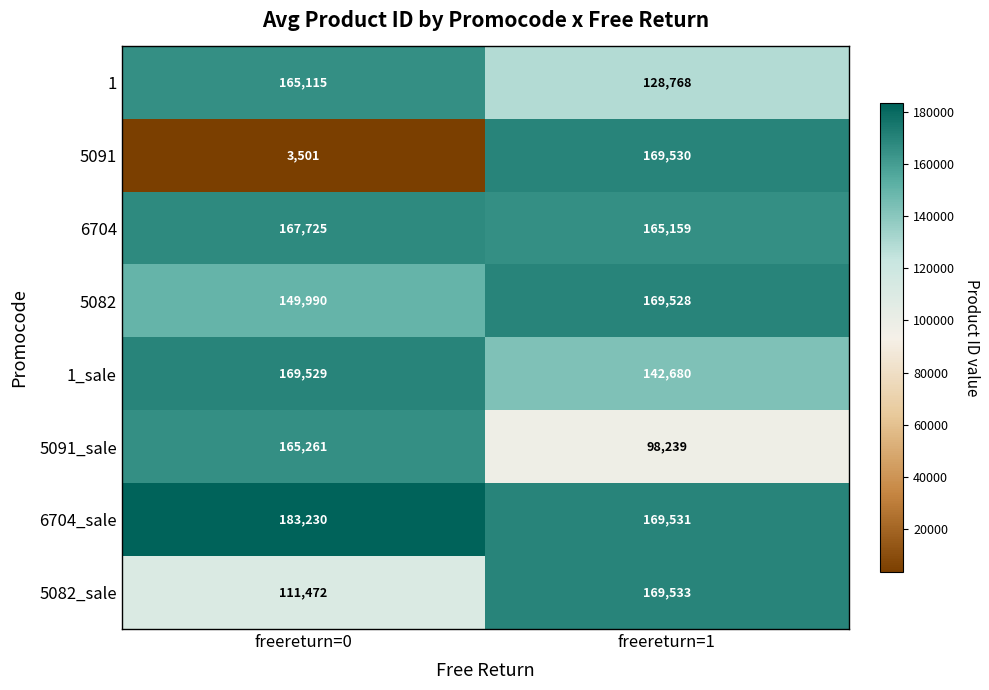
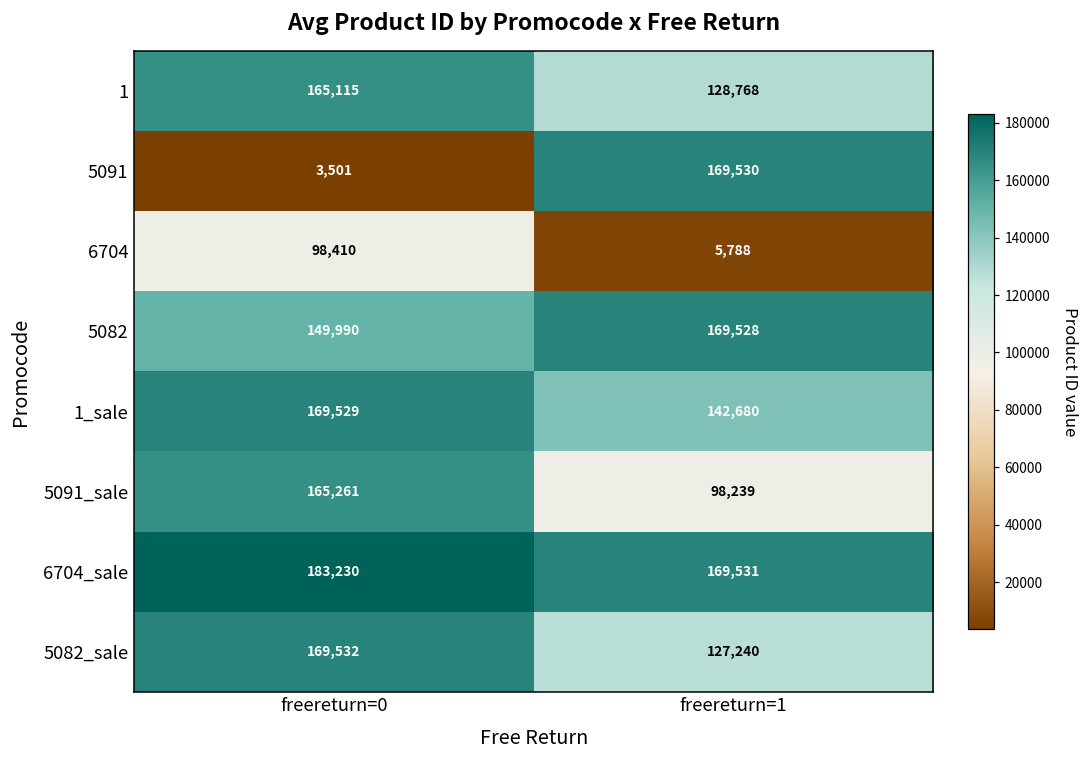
6704, freereturn=0: 167,725 -> 98,410
6704, freereturn=1: 165,159 -> 5,788
5082_sale, freereturn=0: 111,472 -> 169,532
5082_sale, freereturn=1: 169,533 -> 127,240
